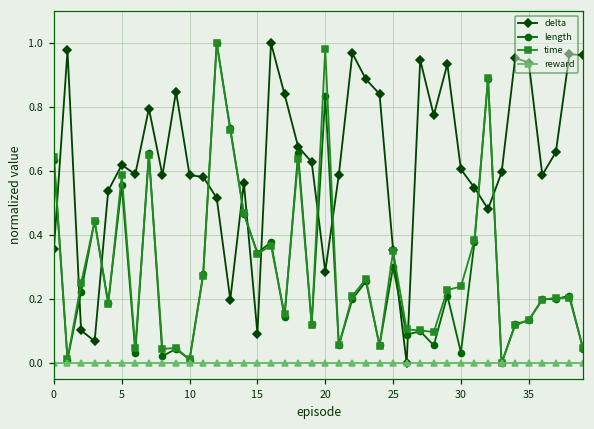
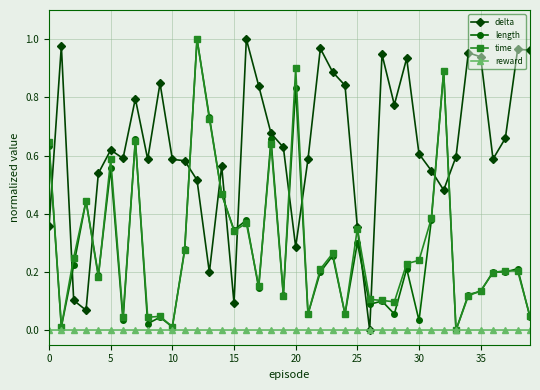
time, 20: 0.98 -> 0.90
